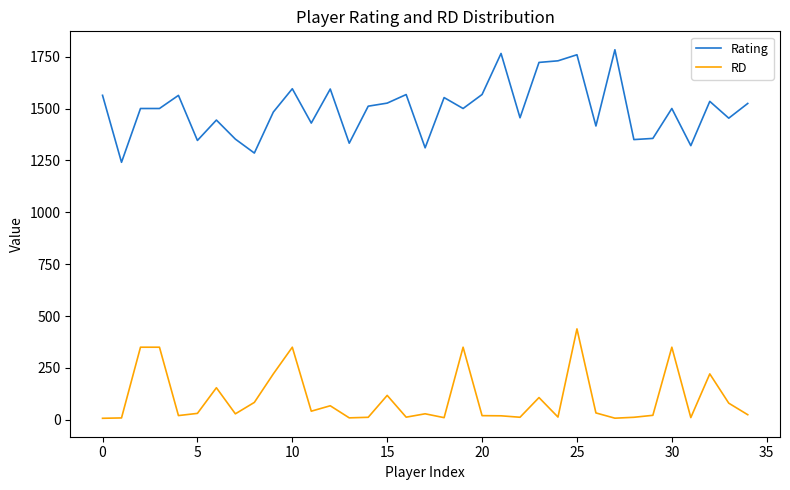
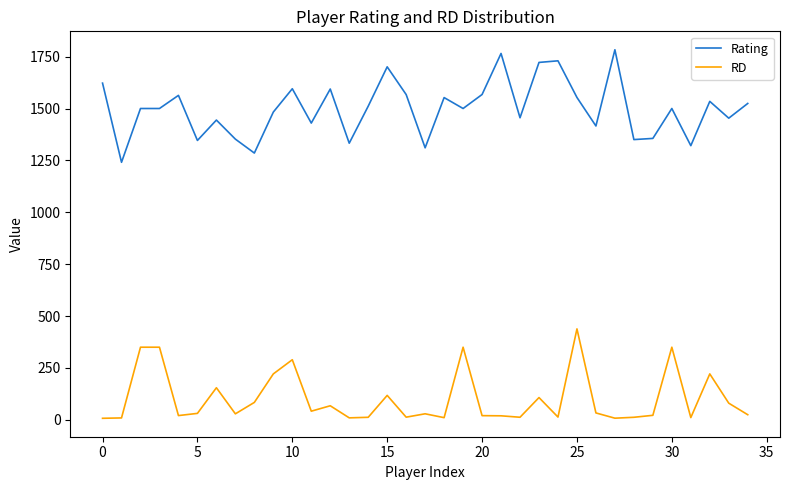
Rating, 0: 1560 -> 1620
RD, 10: 350 -> 290
Rating, 15: 1530 -> 1700
Rating, 25: 1760 -> 1550
